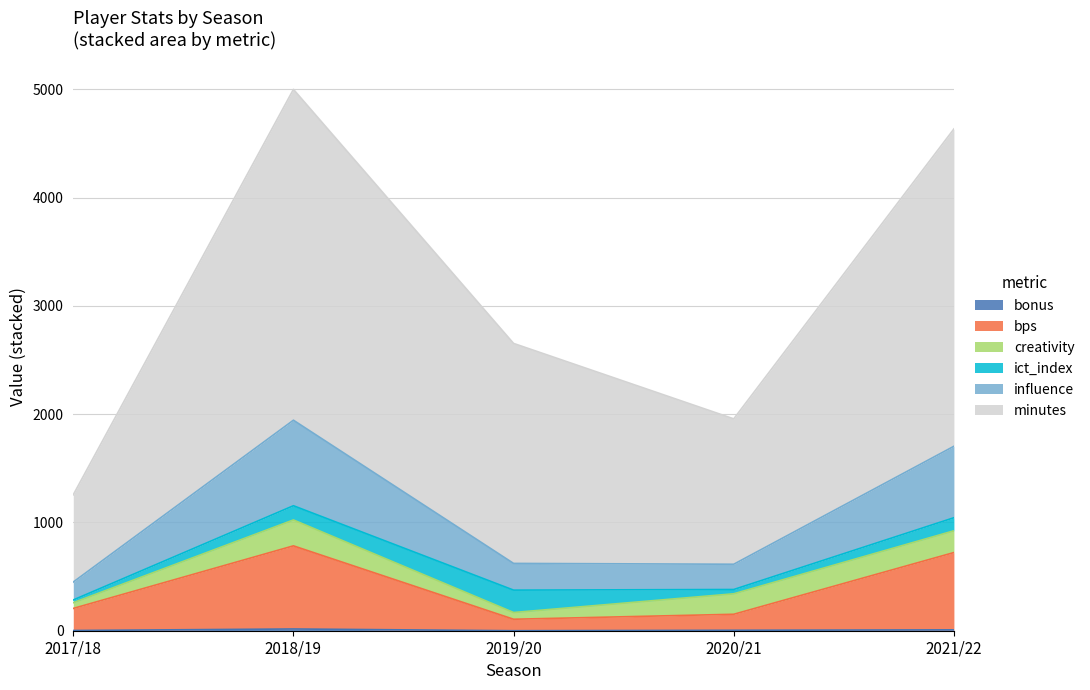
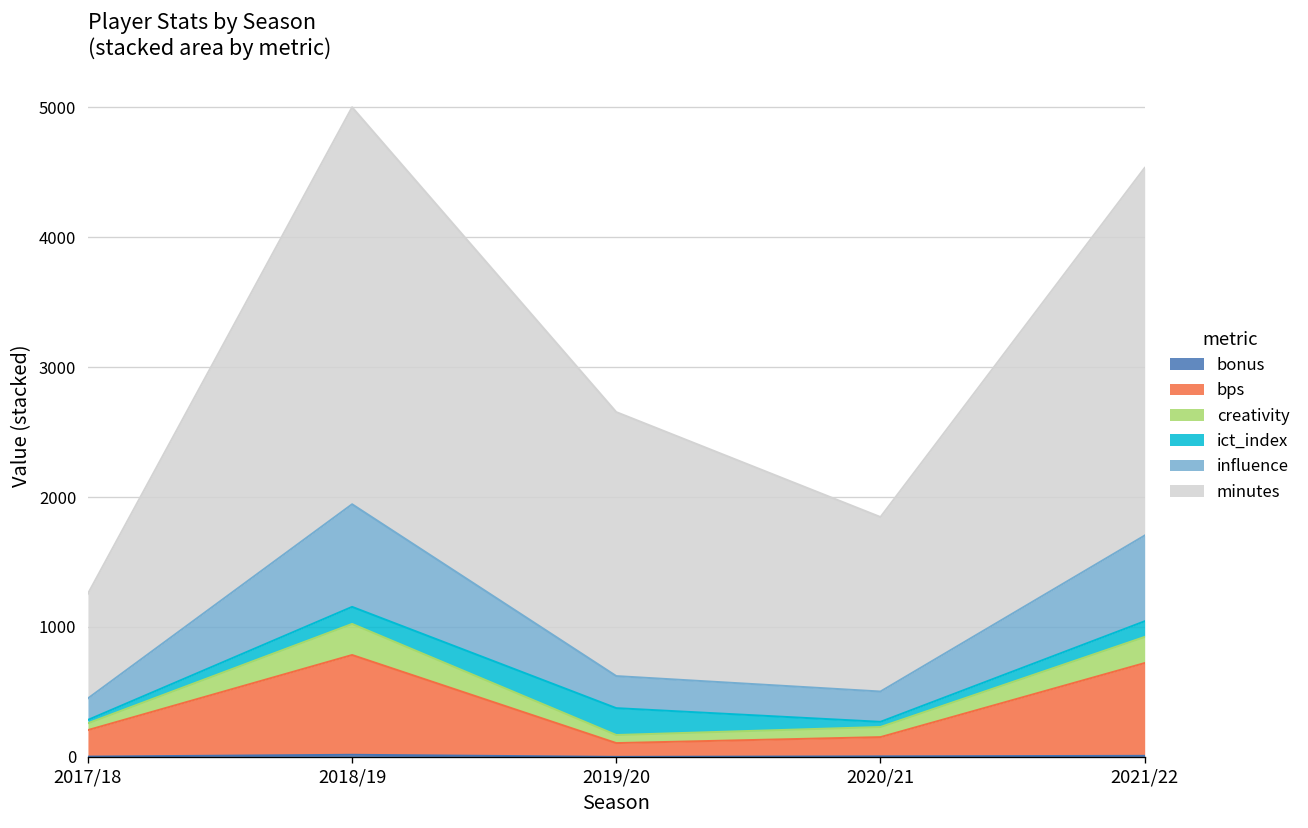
creativity, 2020/21: 190 -> 80
minutes, 2021/22: 2930 -> 2830
